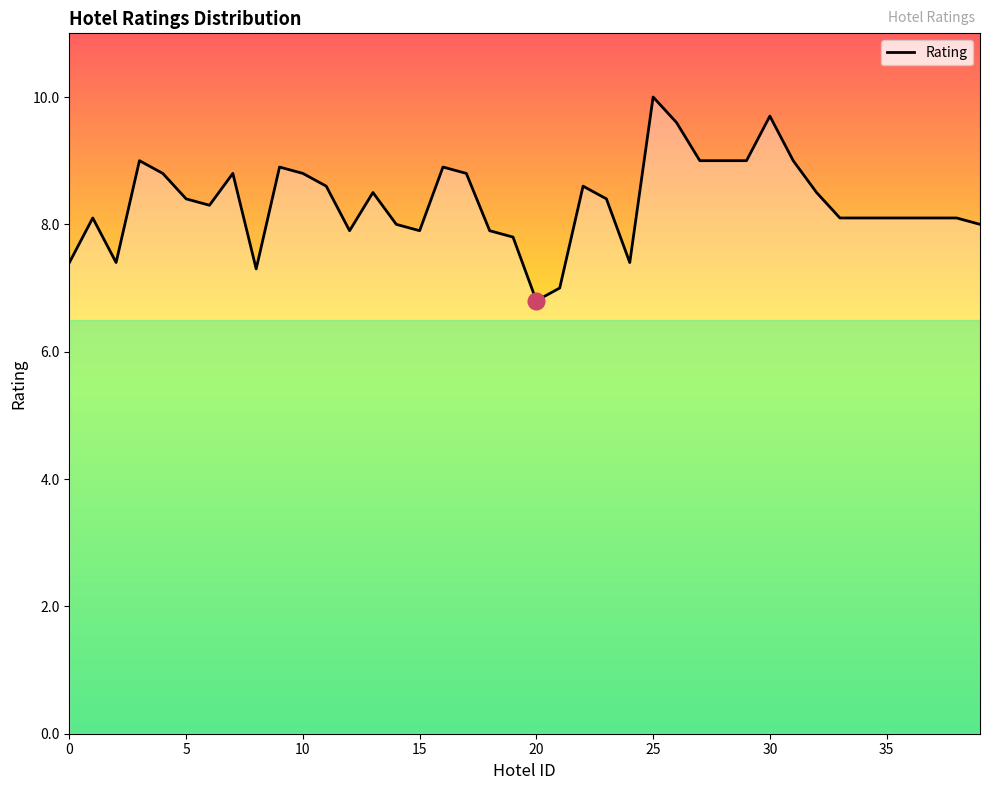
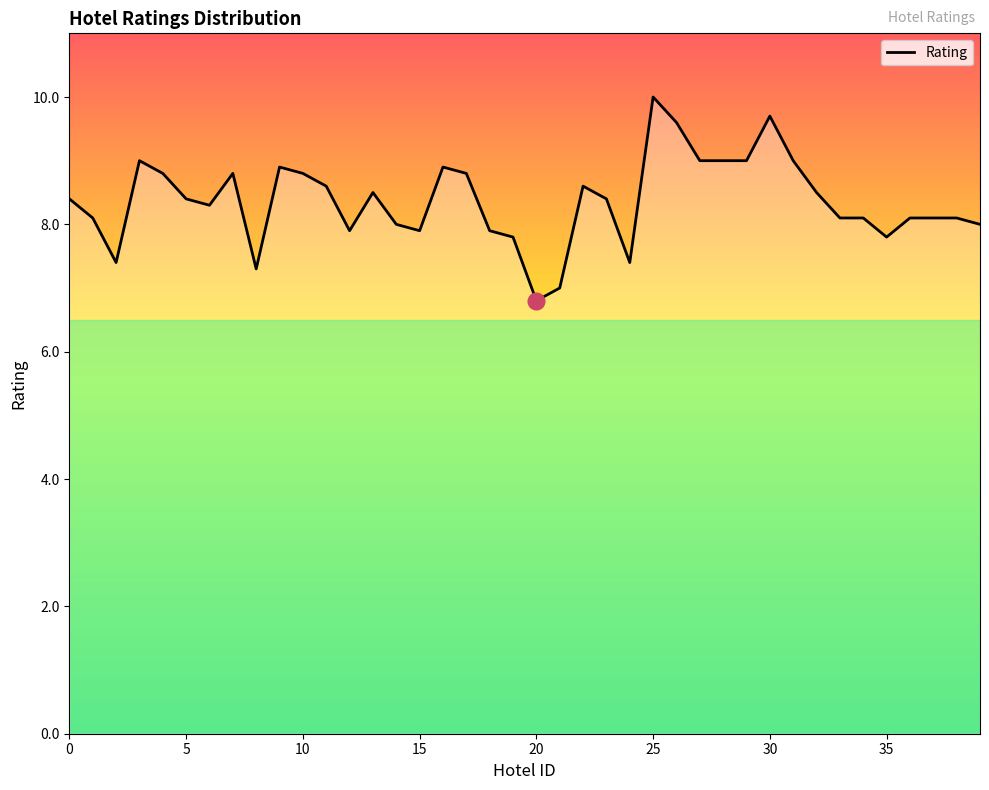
Rating, 0: 7.4 -> 8.4
Rating, 35: 8.1 -> 7.8
